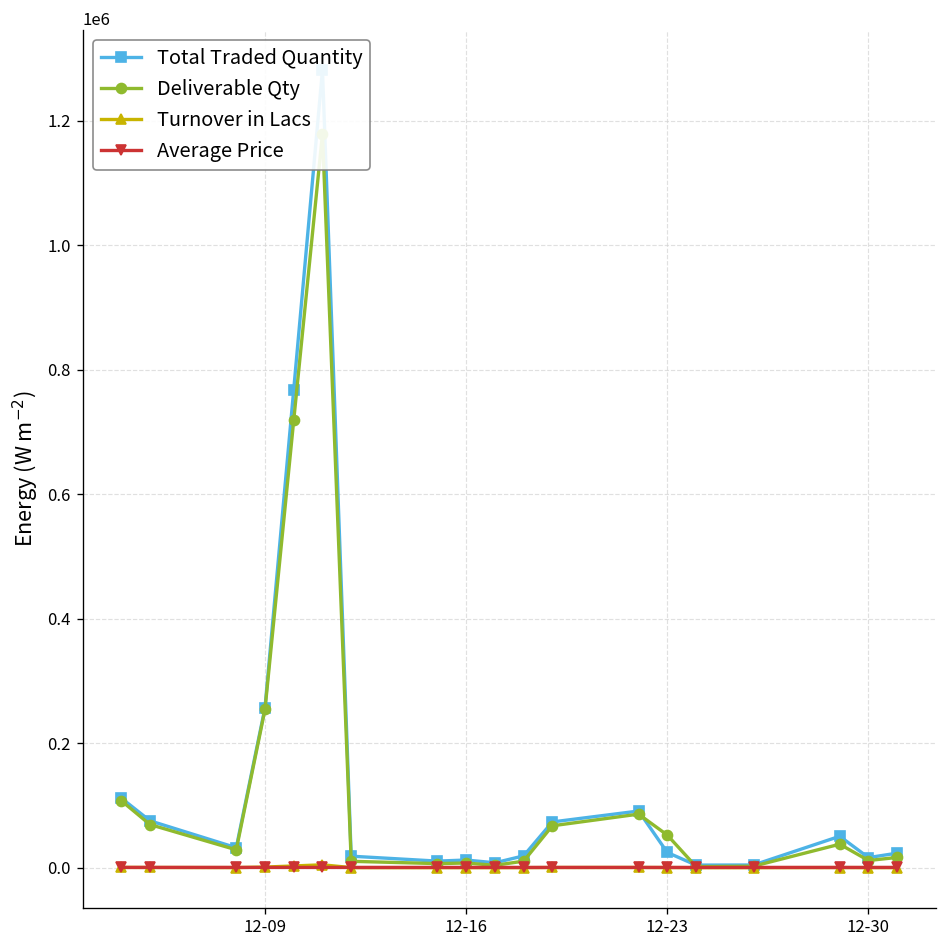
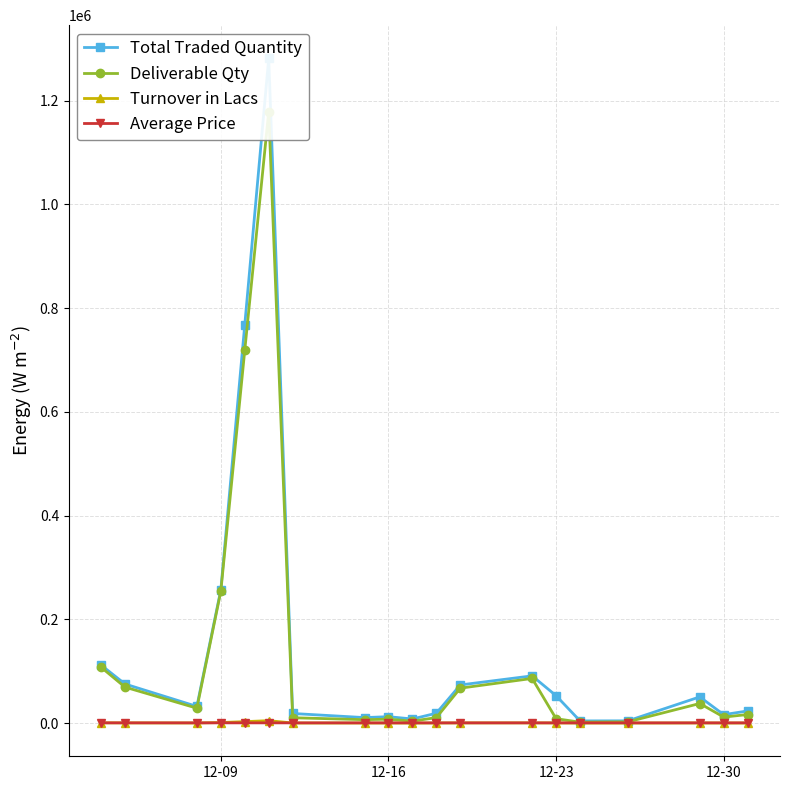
Total Traded Quantity, 12-23: 20000 -> 50000
Deliverable Qty, 12-23: 50000 -> 10000
